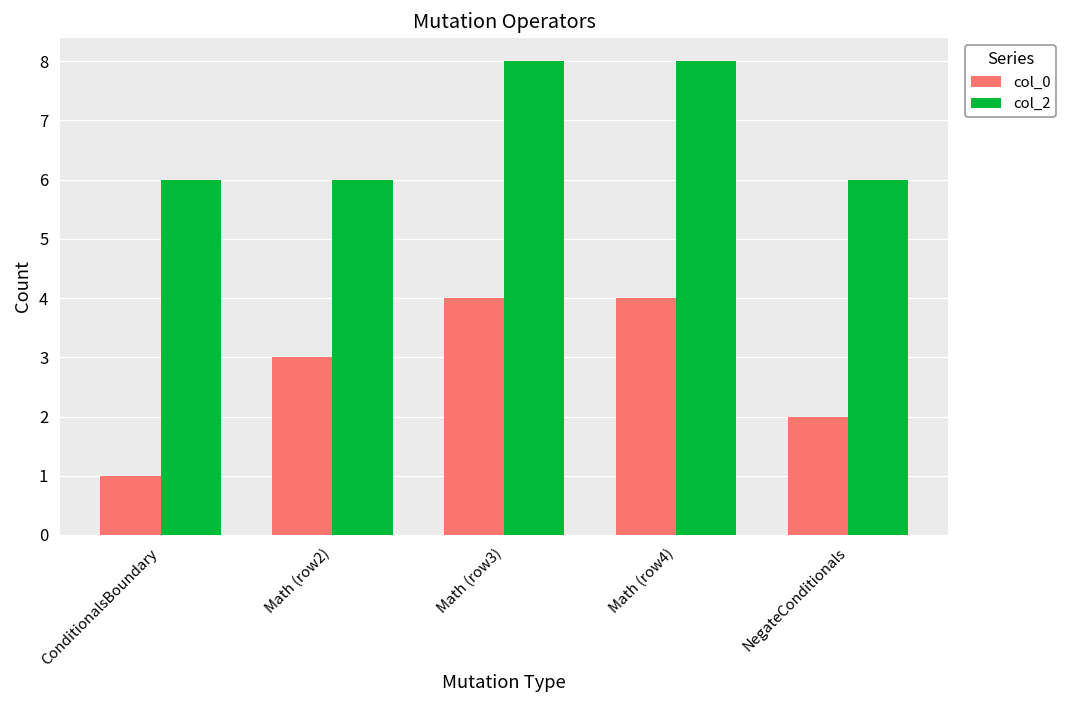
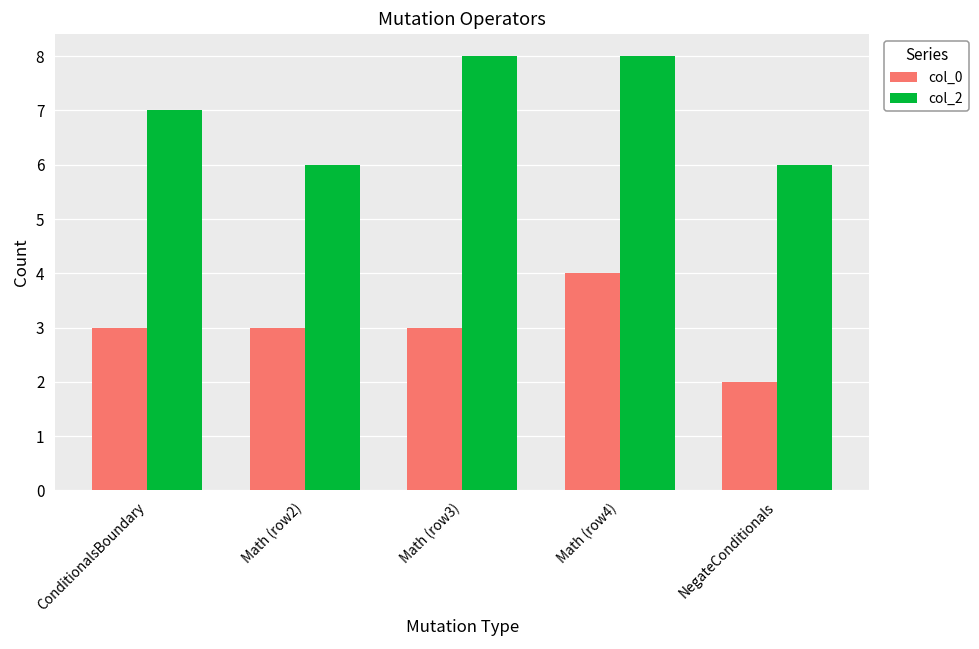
col_0, ConditionalsBoundary: 1 -> 3
col_2, ConditionalsBoundary: 6 -> 7
col_0, Math (row3): 4 -> 3
